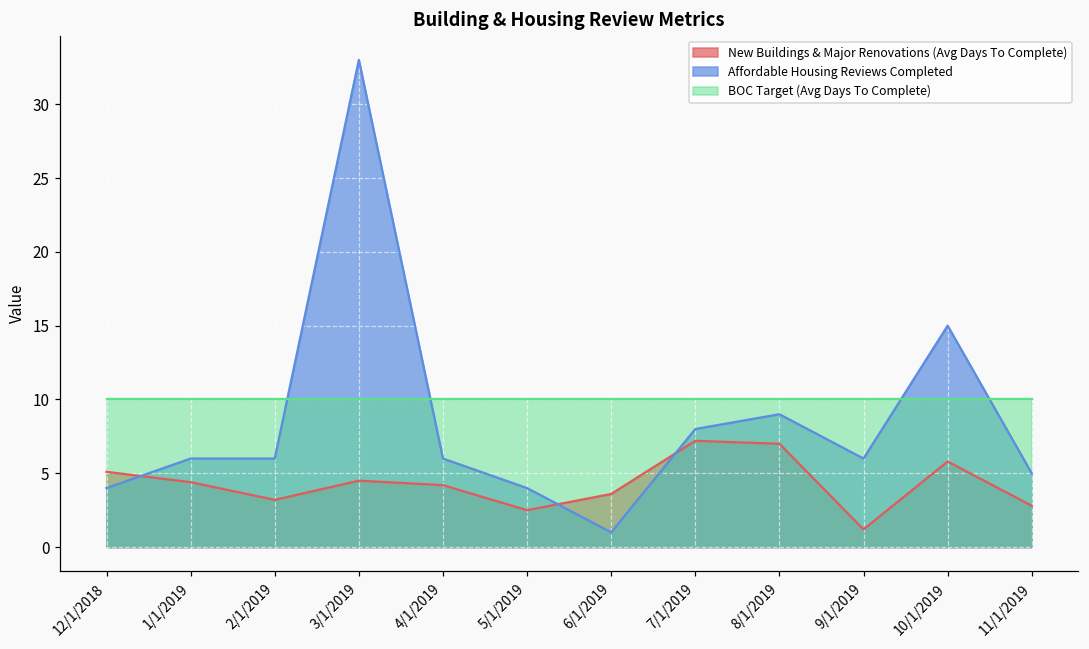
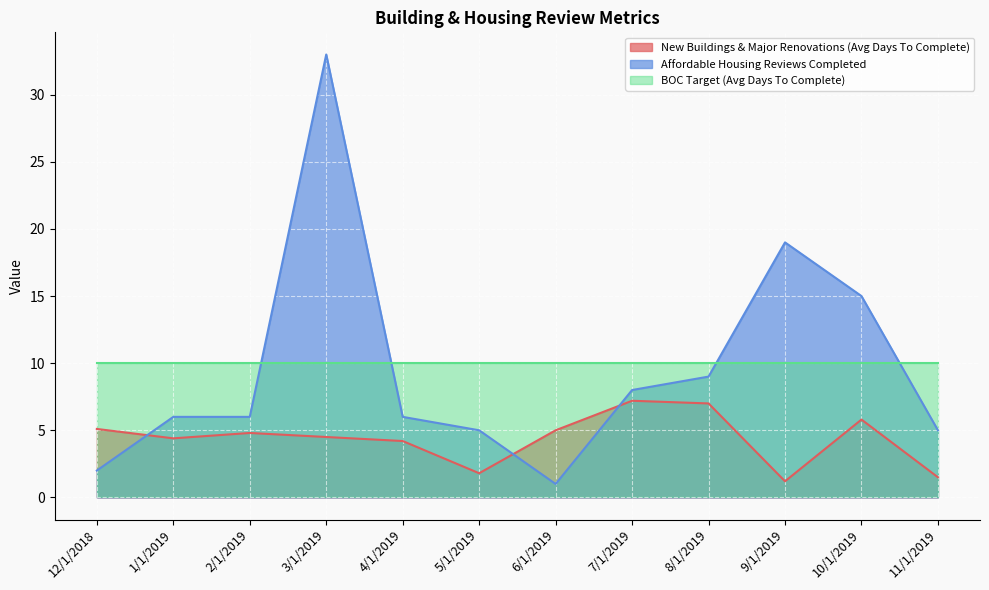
Affordable Housing Reviews Completed, 12/1/2018: 4 -> 2
New Buildings & Major Renovations (Avg Days To Complete), 2/1/2019: 3.2 -> 4.8
New Buildings & Major Renovations (Avg Days To Complete), 5/1/2019: 2.5 -> 1.8
Affordable Housing Reviews Completed, 5/1/2019: 4 -> 5
New Buildings & Major Renovations (Avg Days To Complete), 6/1/2019: 3.6 -> 5.0
Affordable Housing Reviews Completed, 9/1/2019: 6 -> 19
New Buildings & Major Renovations (Avg Days To Complete), 11/1/2019: 2.8 -> 1.5
